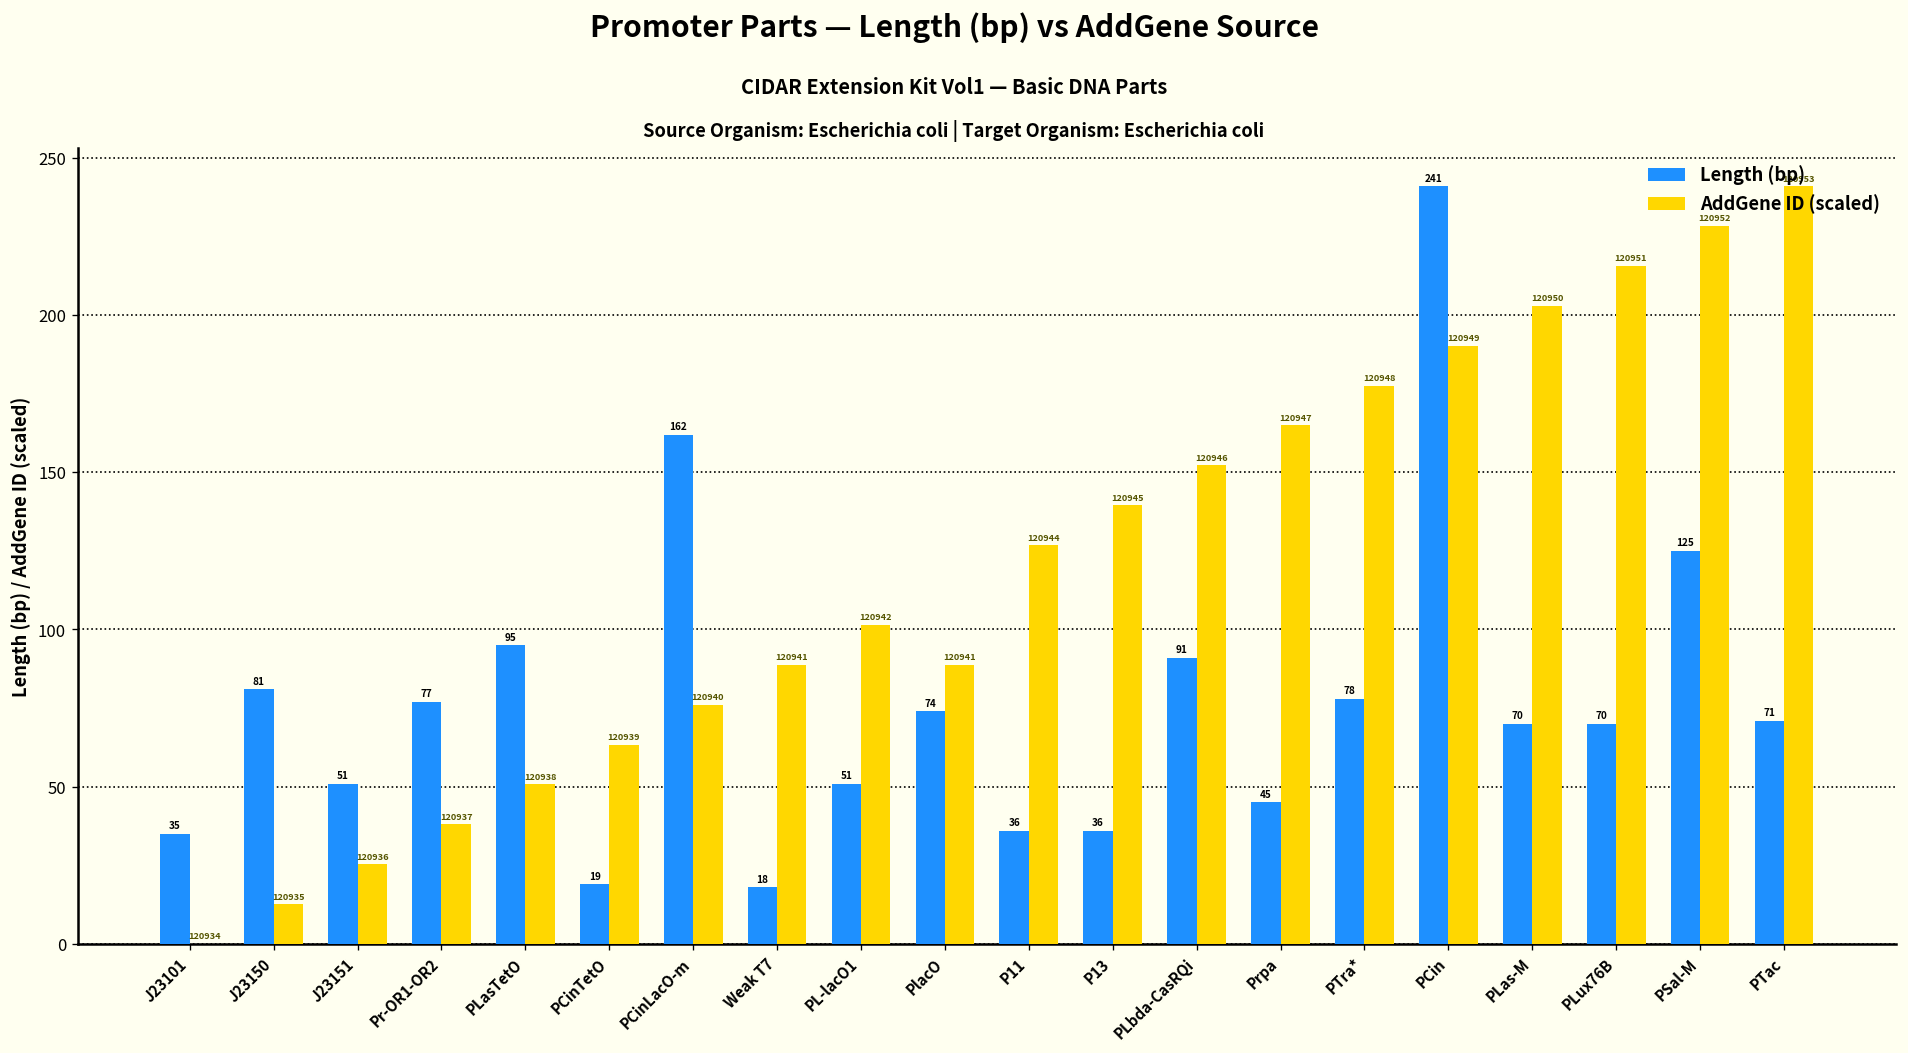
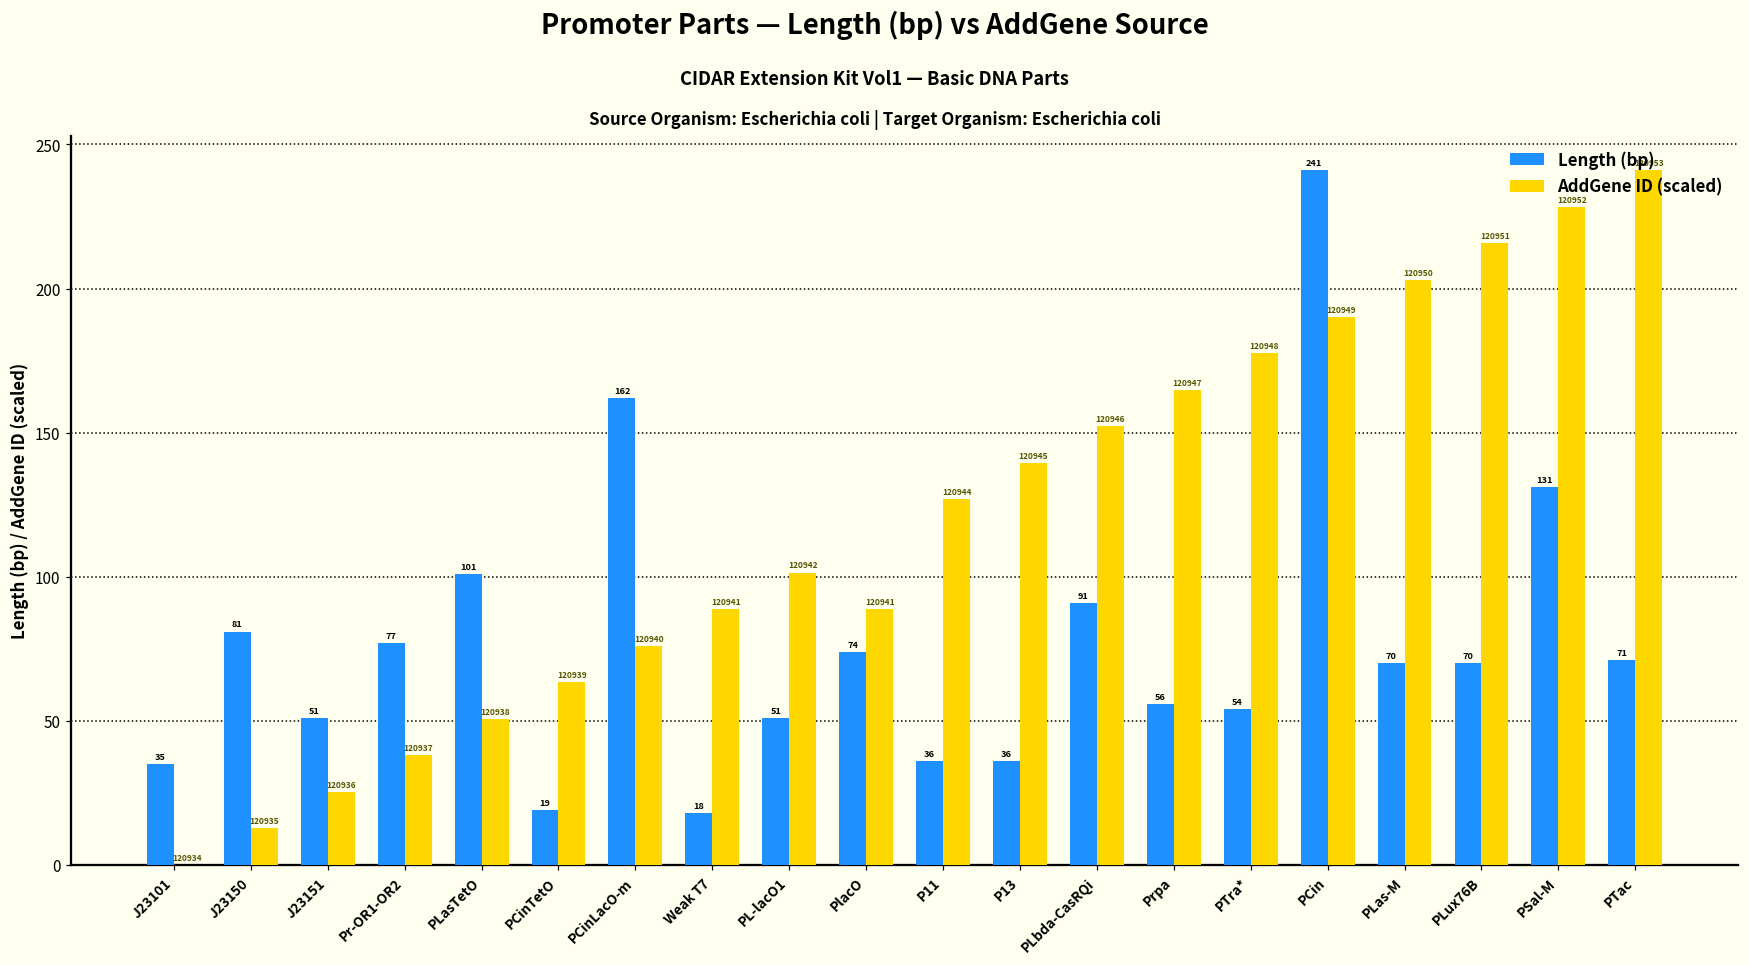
Length (bp), PLasTetO: 95 -> 101
Length (bp), Prpa: 45 -> 56
Length (bp), PTra*: 78 -> 54
Length (bp), PSal-M: 125 -> 131
